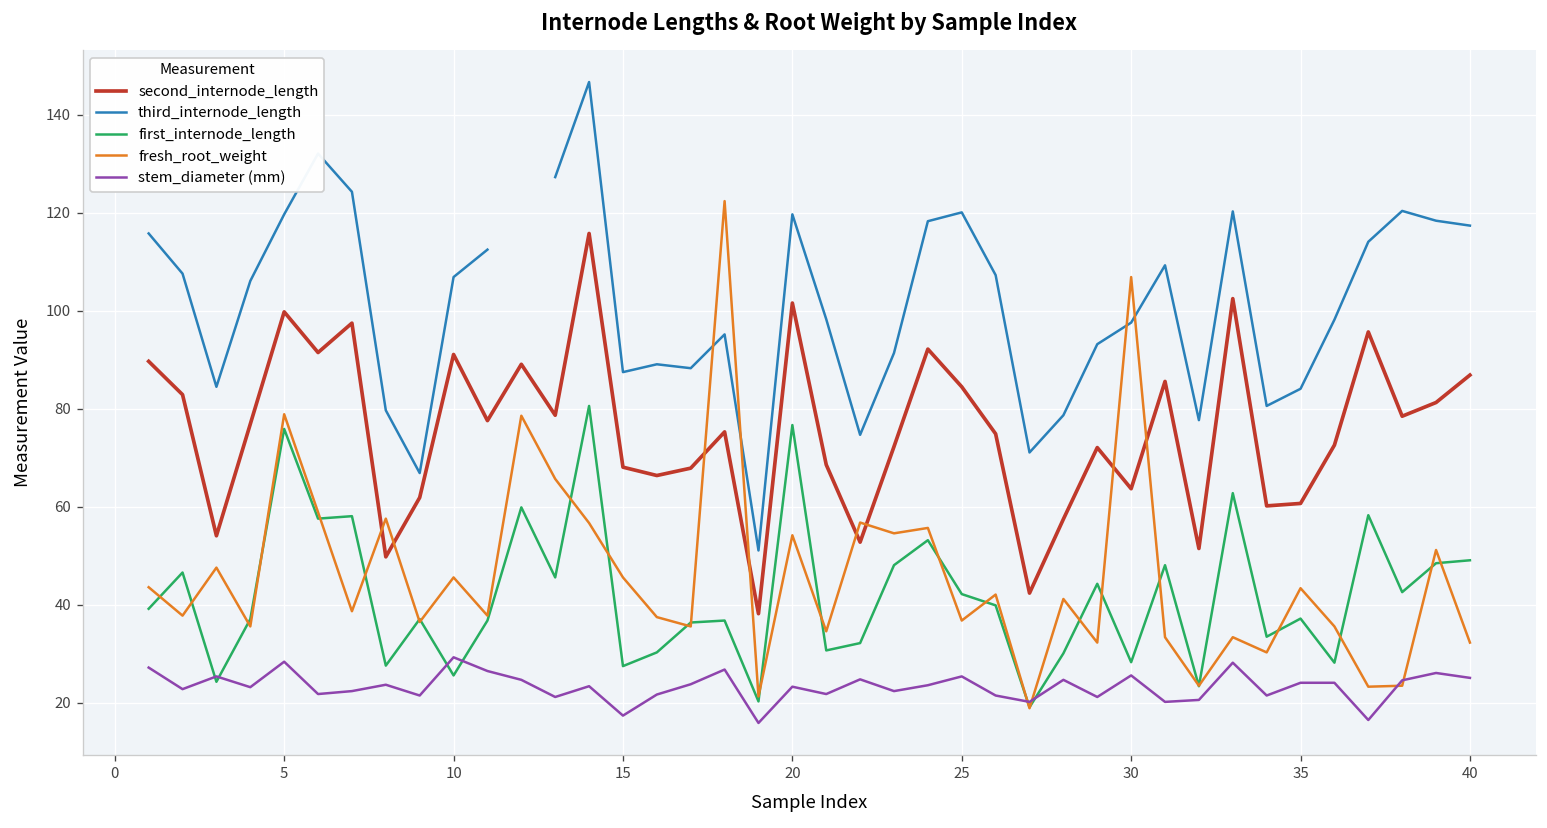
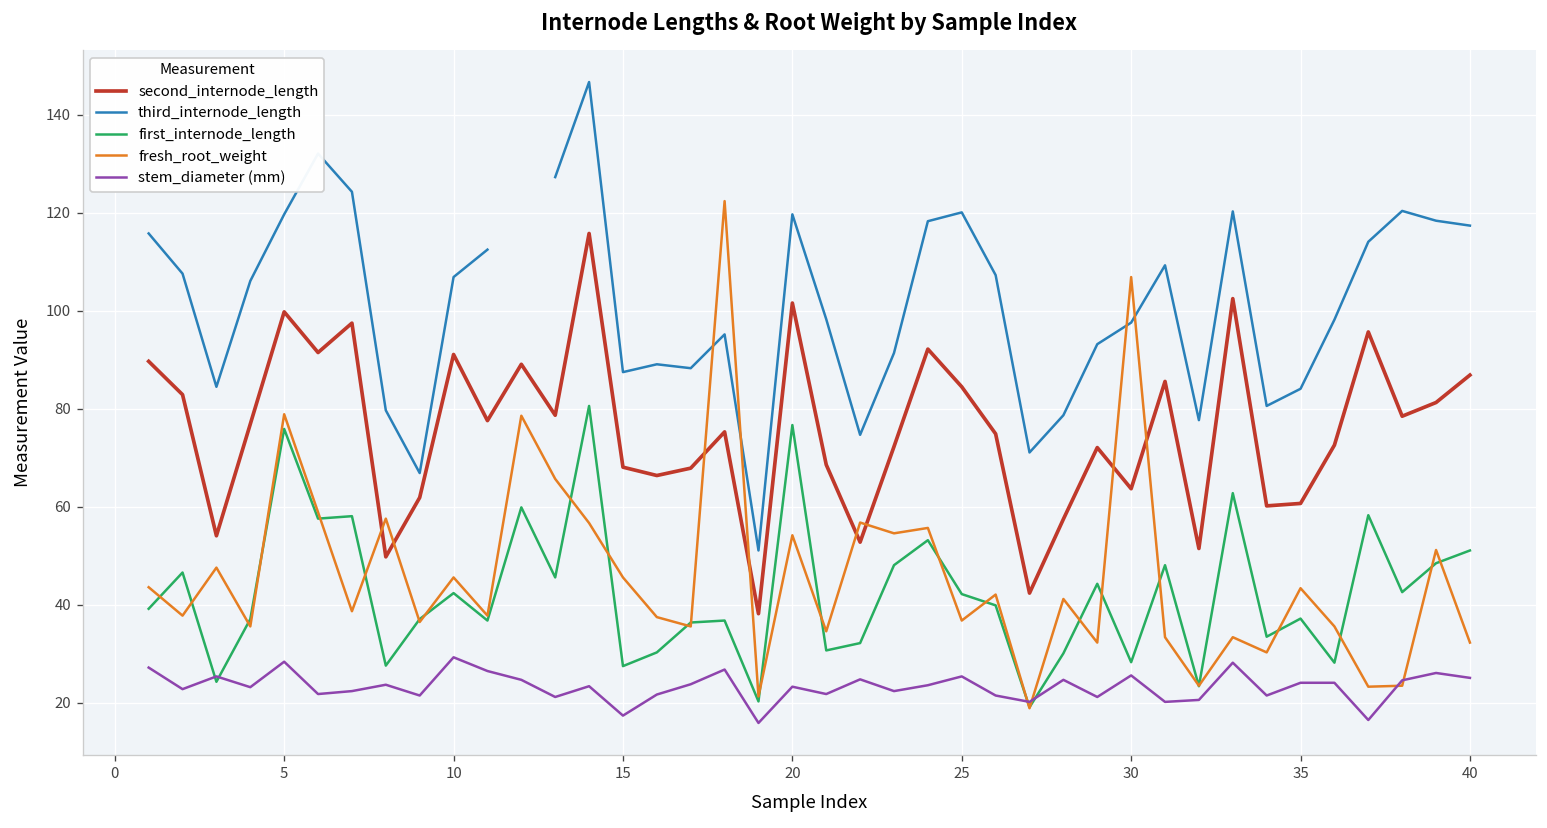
first_internode_length, 10: 26 -> 42
first_internode_length, 40: 49 -> 51
